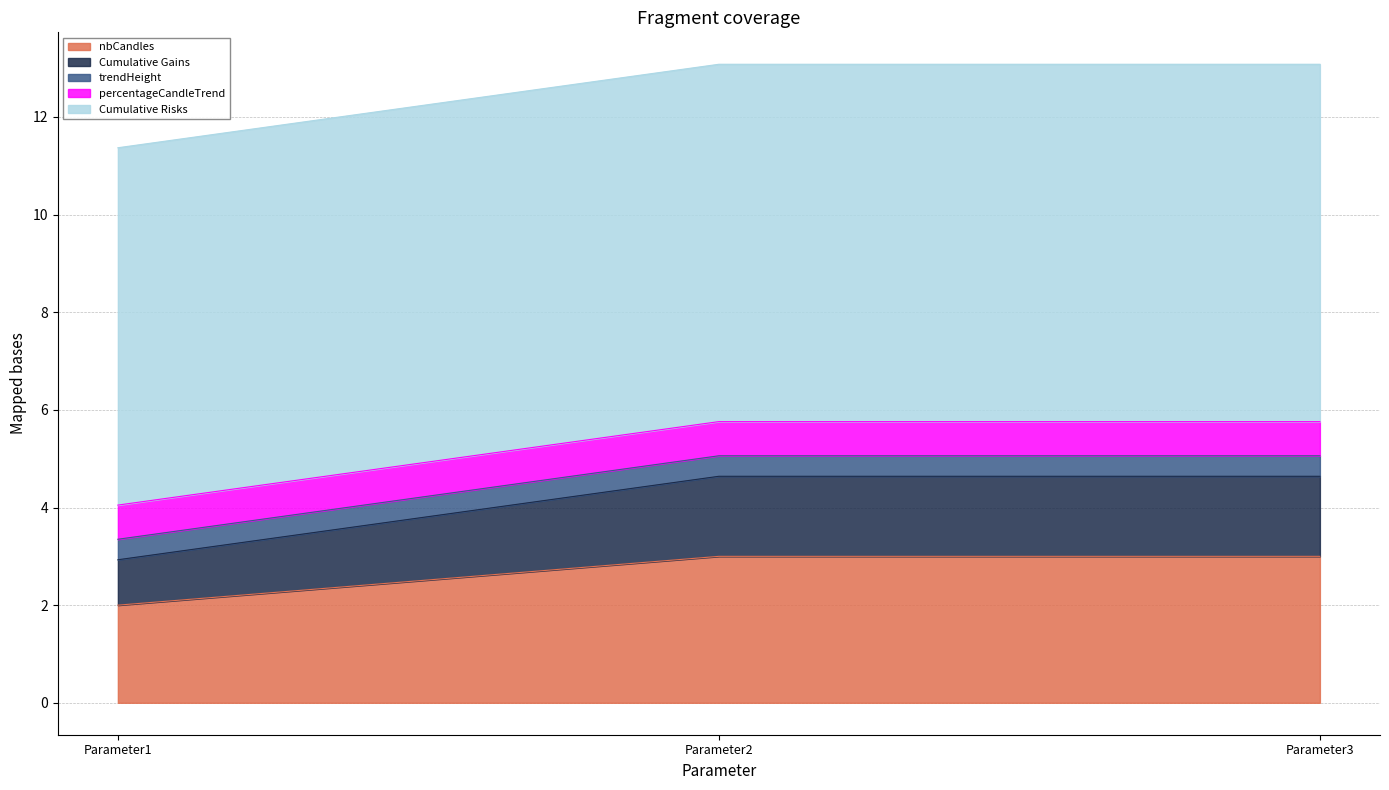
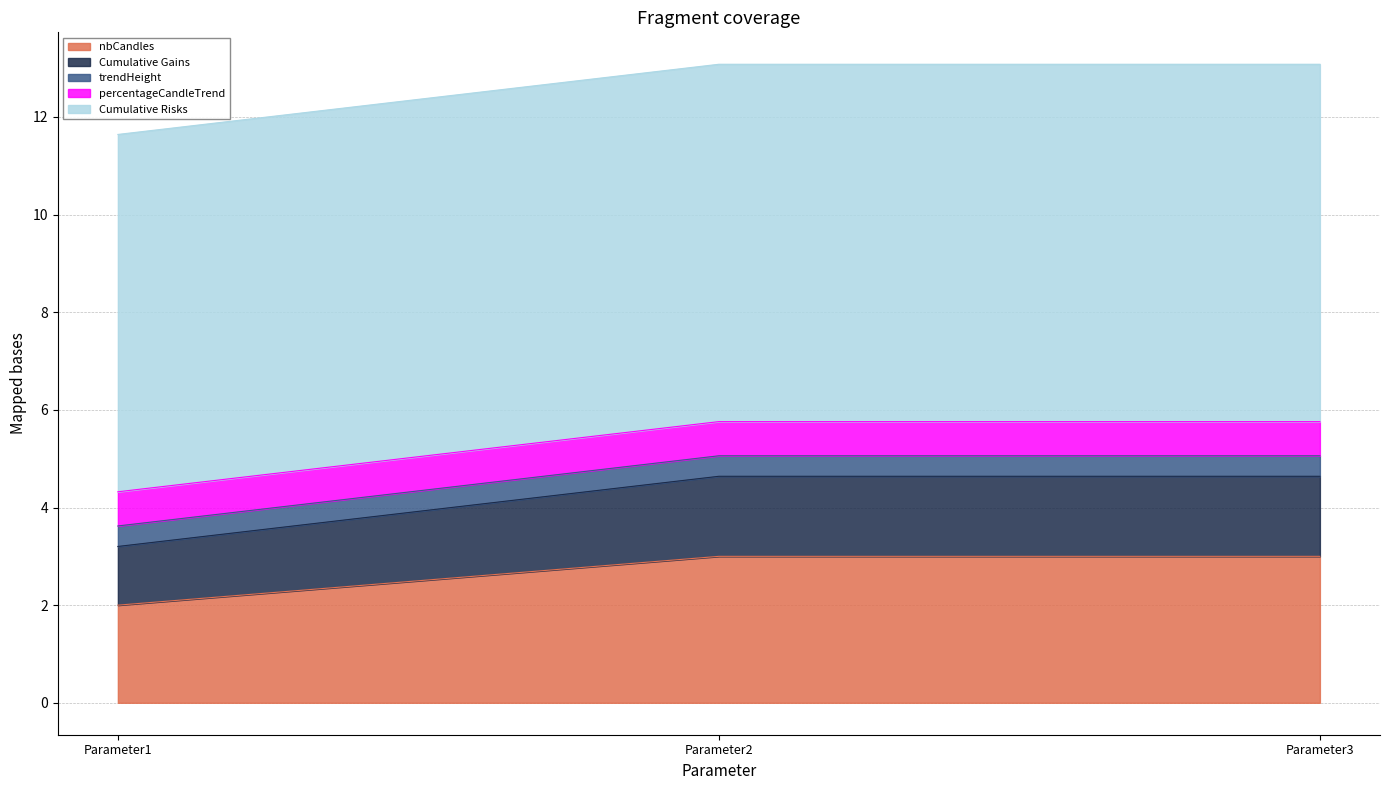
Cumulative Gains, Parameter1: 0.9 -> 1.2
